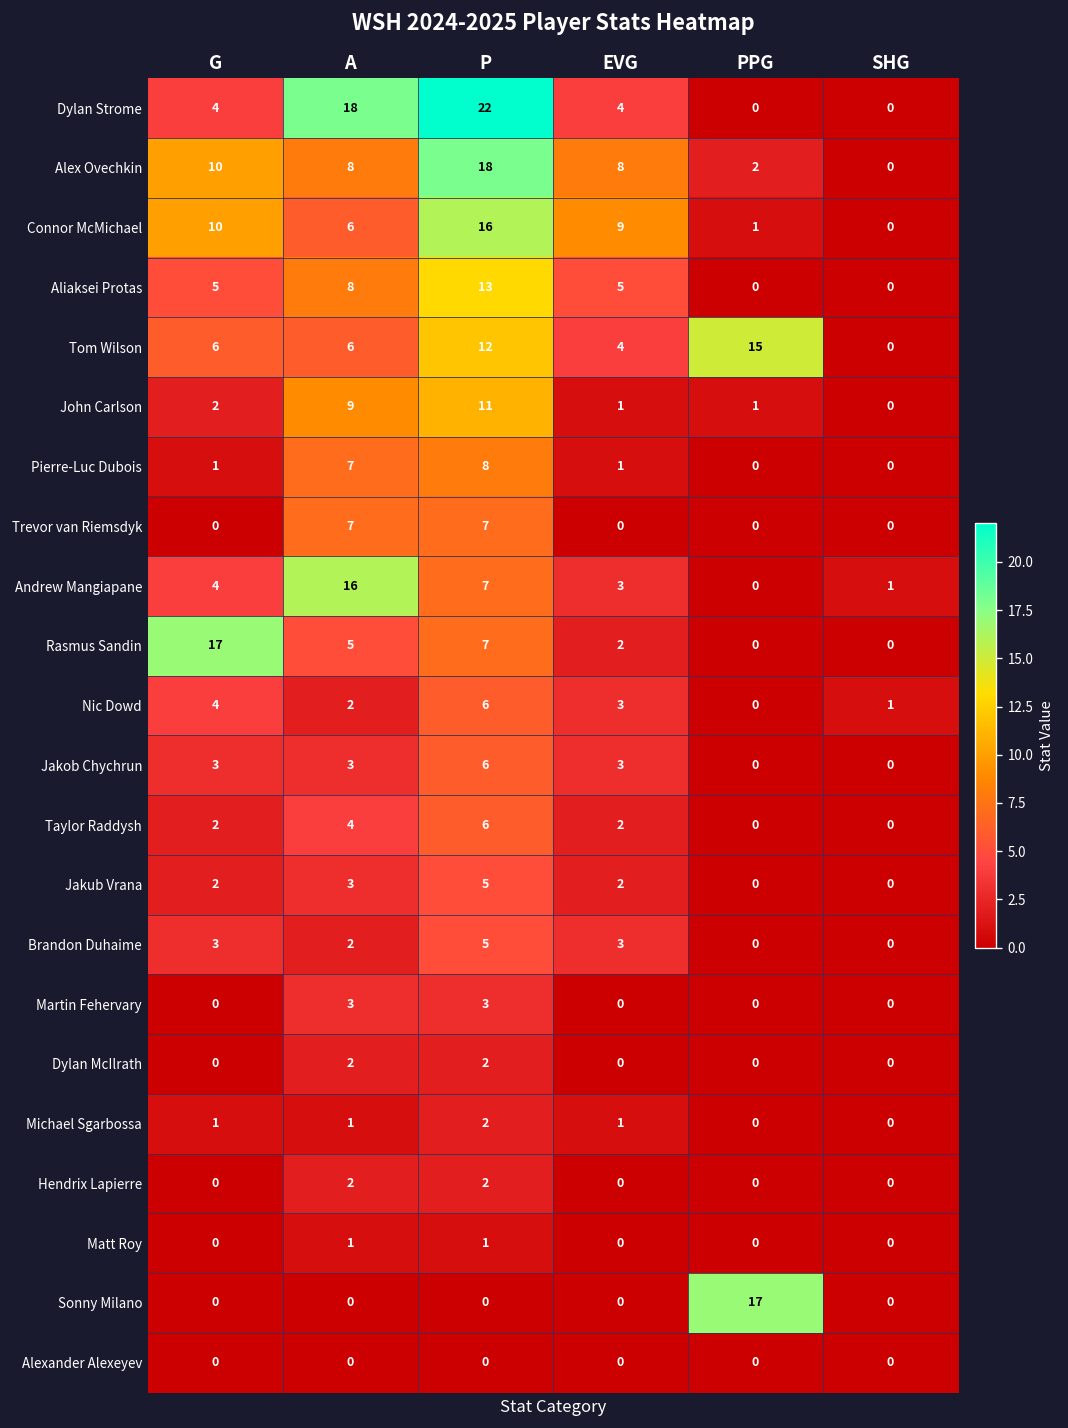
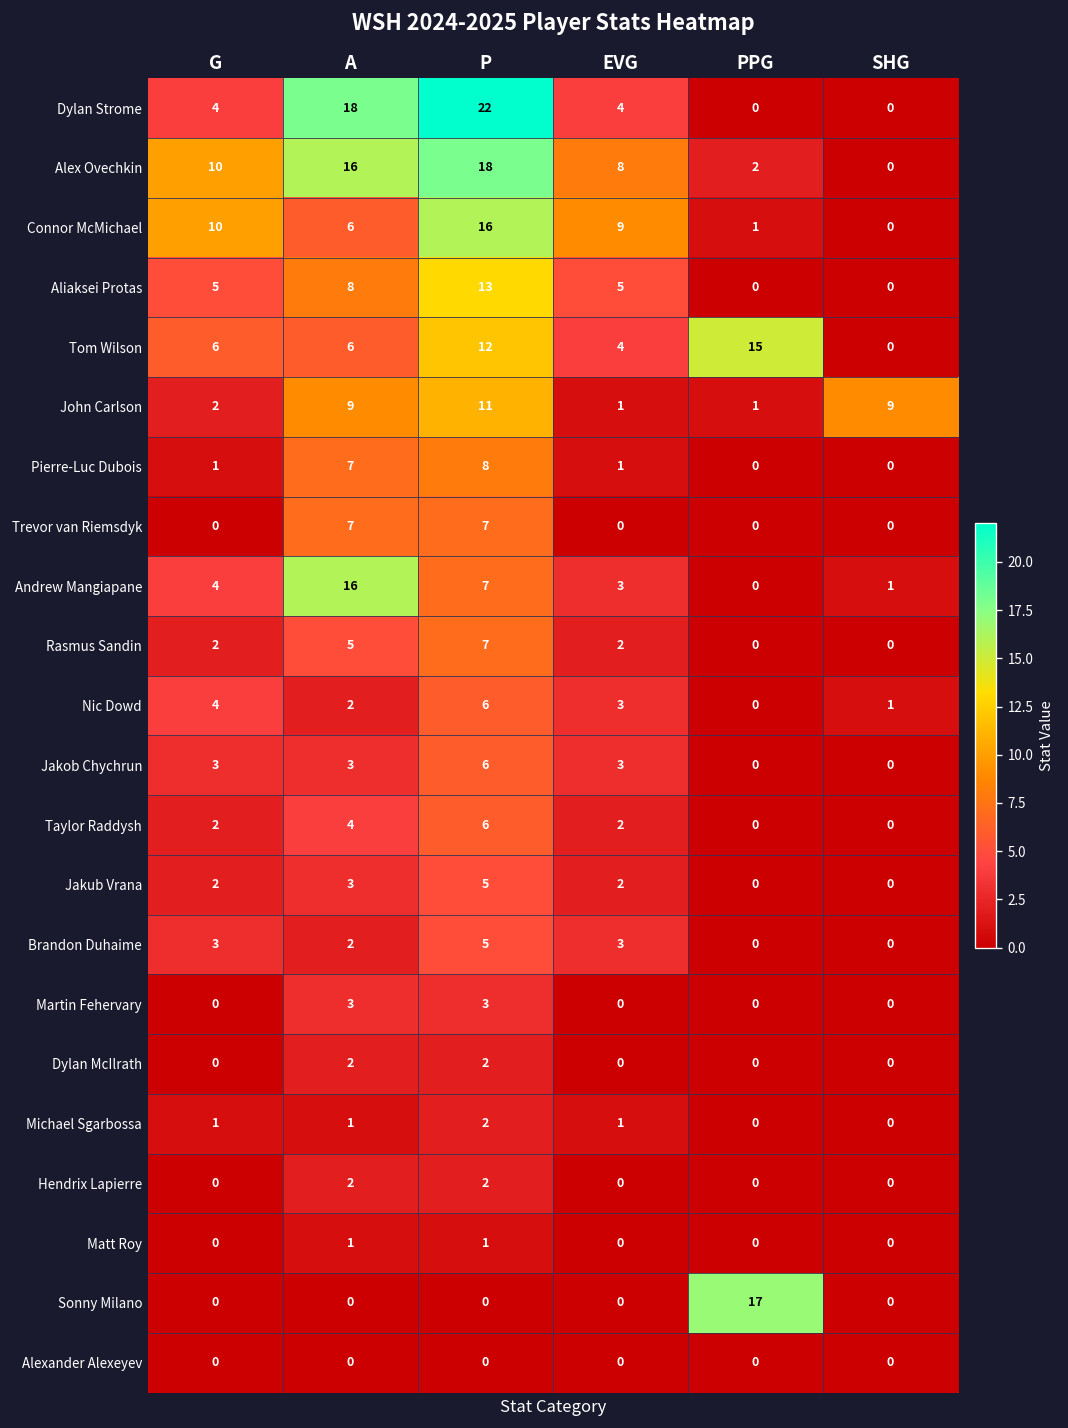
Alex Ovechkin, A: 8 -> 16
John Carlson, SHG: 0 -> 9
Rasmus Sandin, G: 17 -> 2
